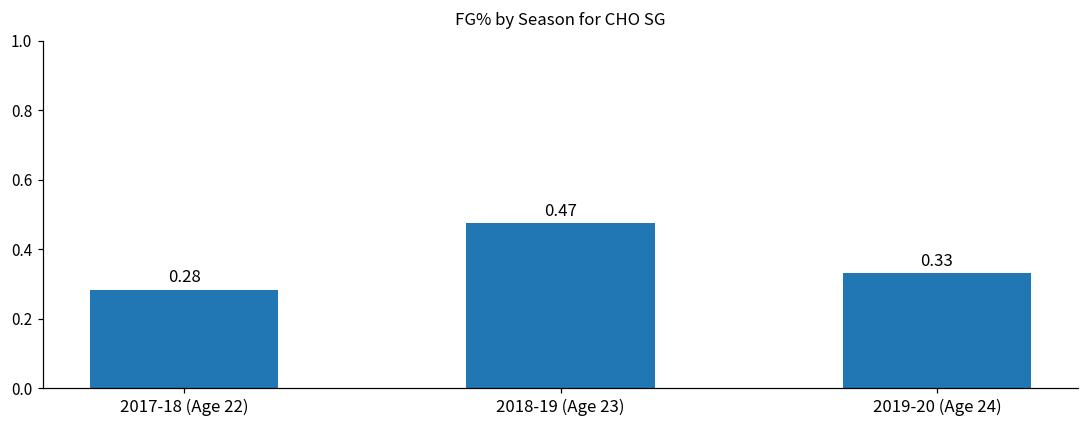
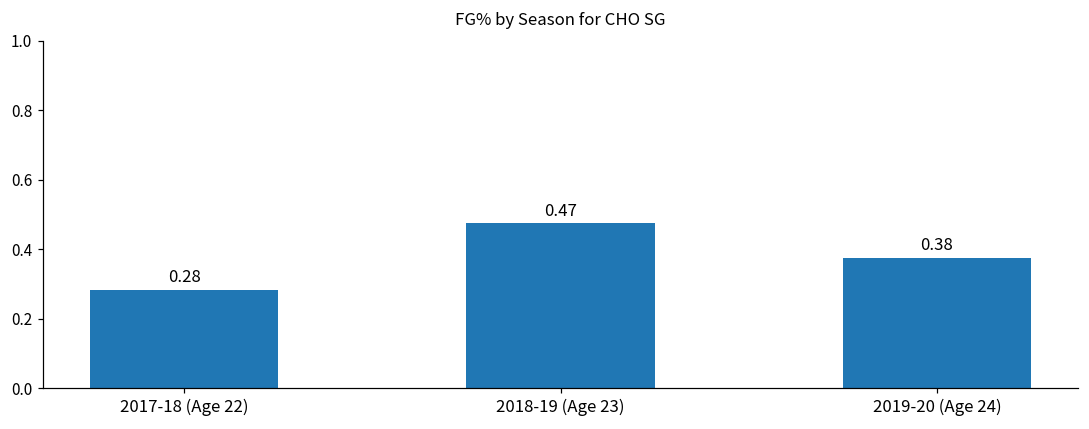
2019-20 (Age 24): 0.33 -> 0.38
